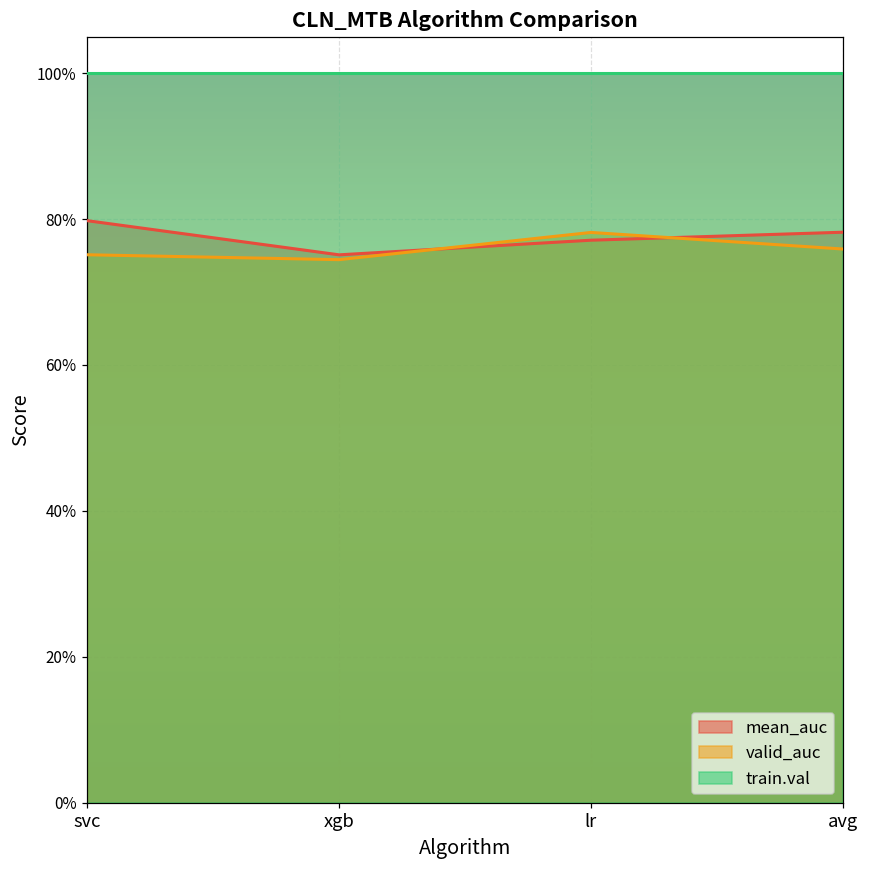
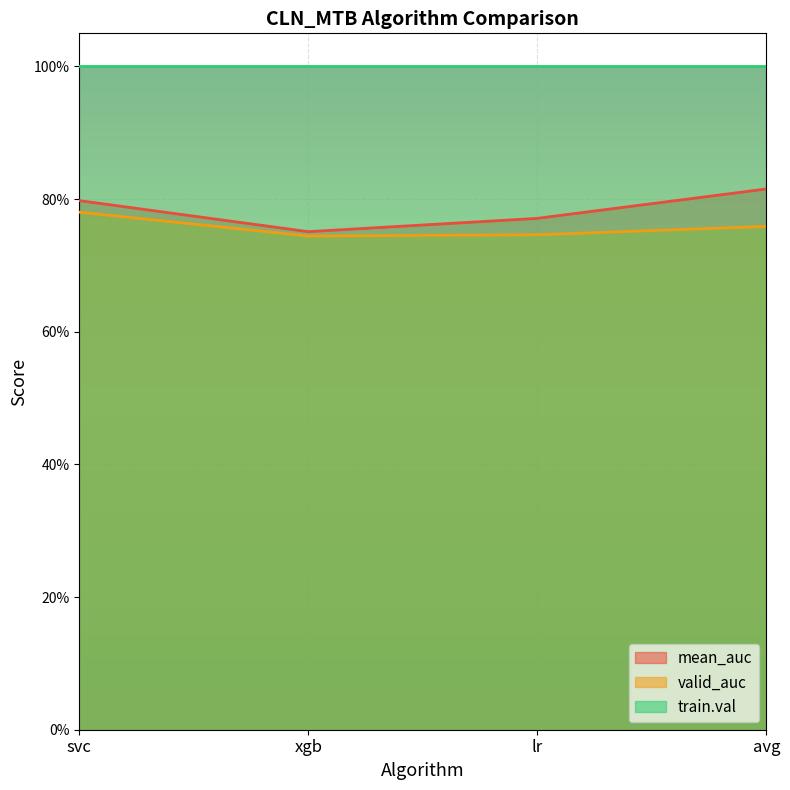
valid_auc, svc: 75% -> 78%
valid_auc, lr: 78% -> 75%
mean_auc, avg: 78% -> 82%
